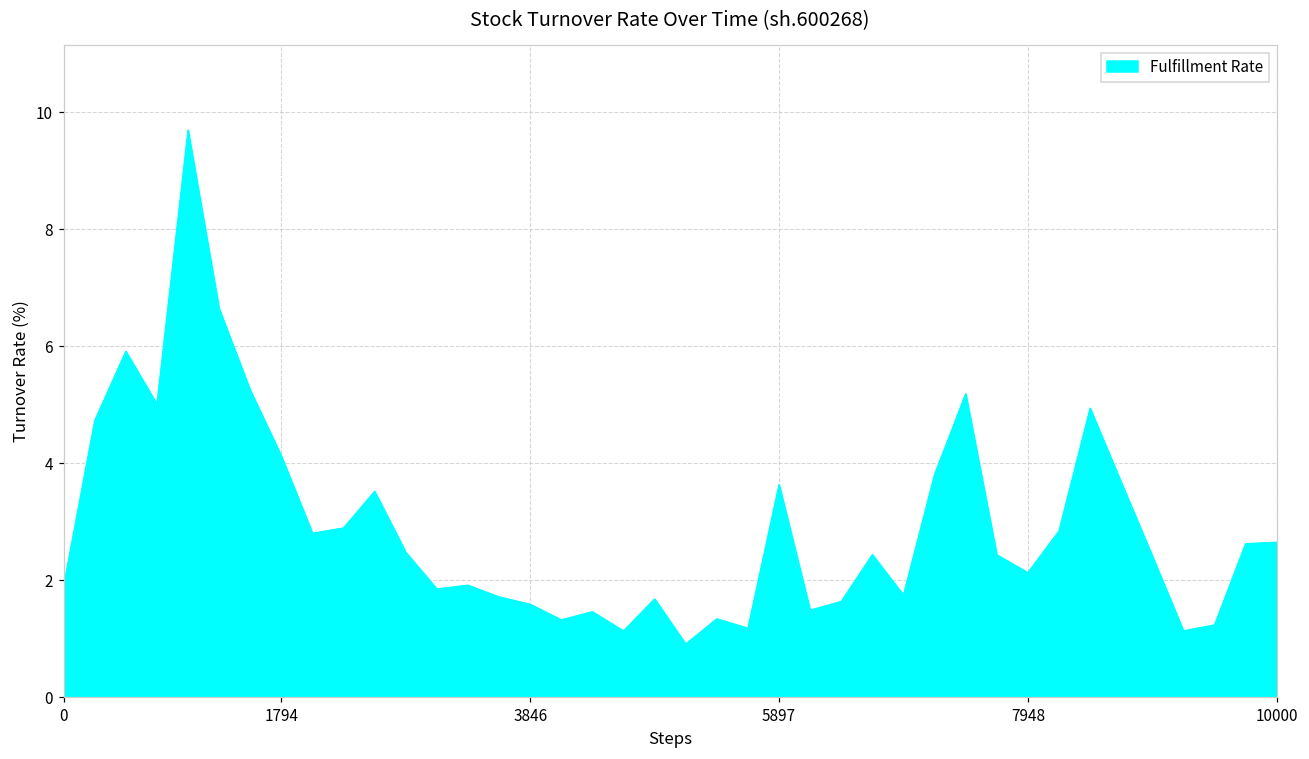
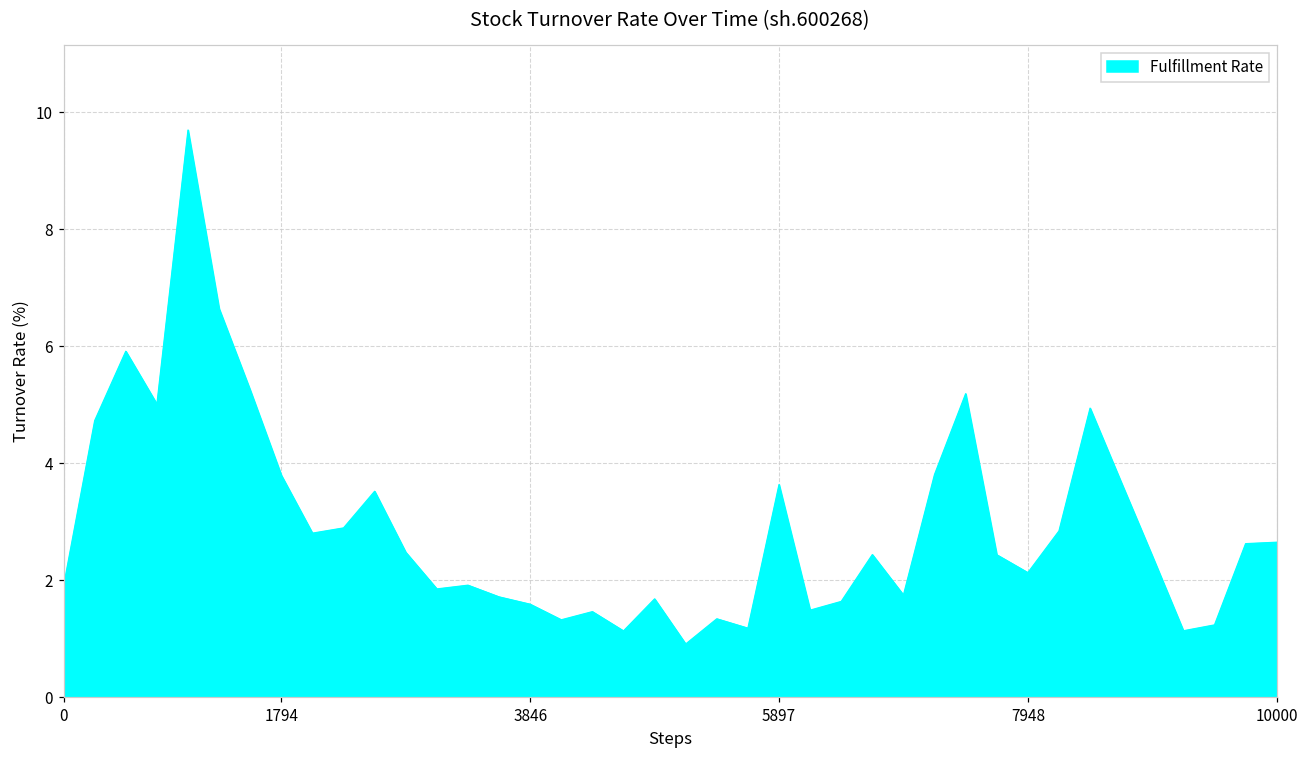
1794: 4.1 -> 3.8
